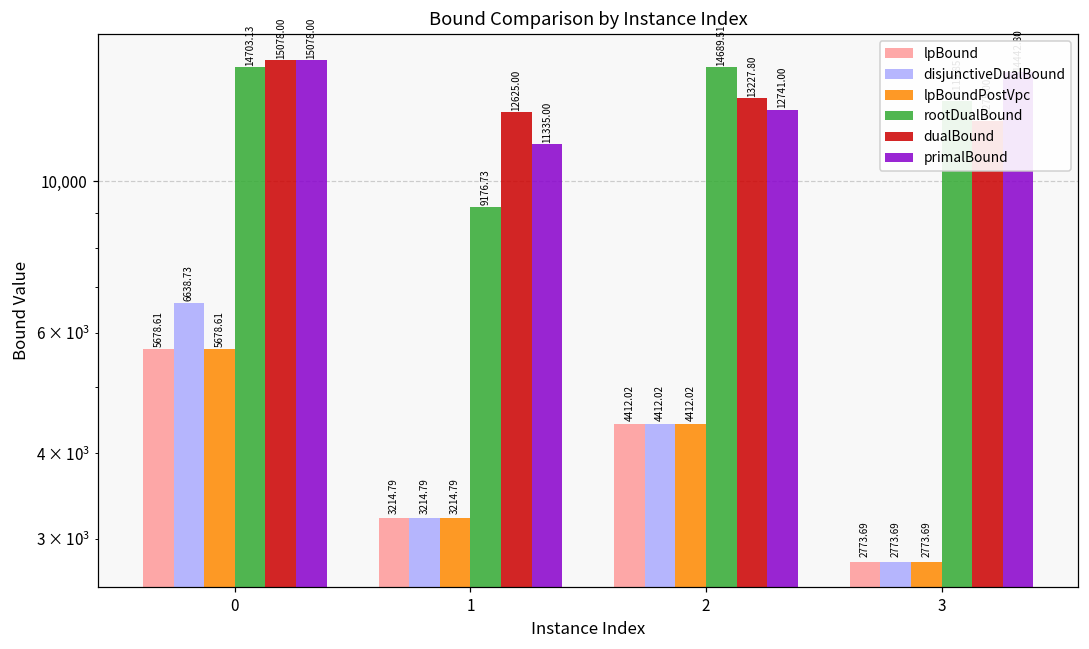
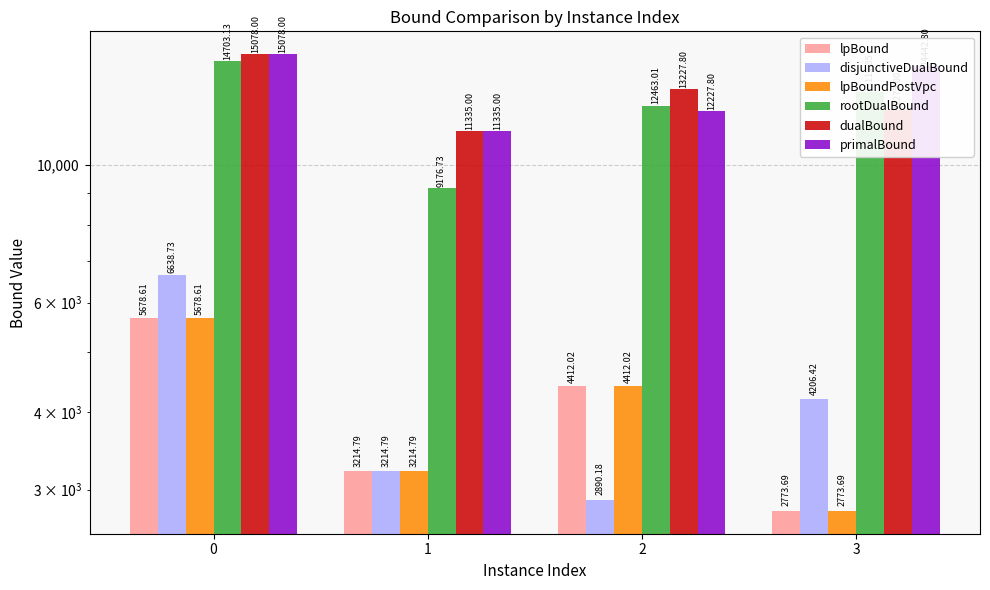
dualBound, 1: 12625.00 -> 11335.00
disjunctiveDualBound, 2: 4412.02 -> 2890.18
rootDualBound, 2: 14689.51 -> 12463.01
primalBound, 2: 12741.00 -> 12227.80
disjunctiveDualBound, 3: 2773.69 -> 4206.42
